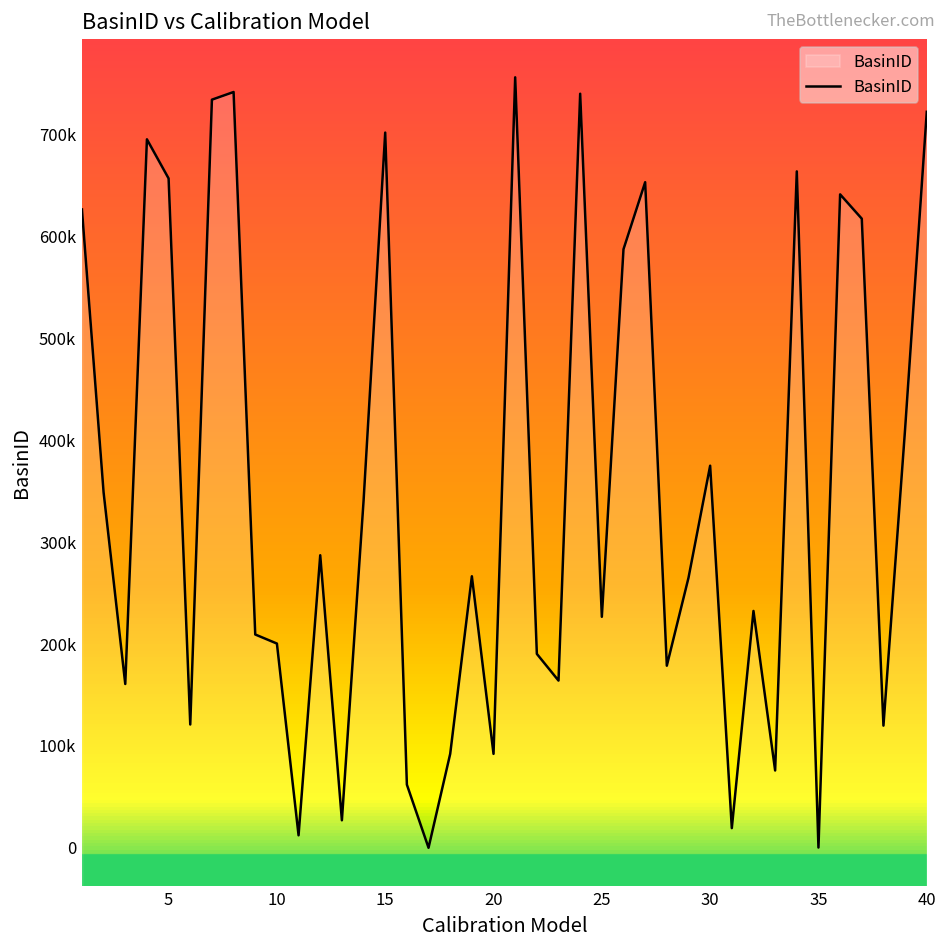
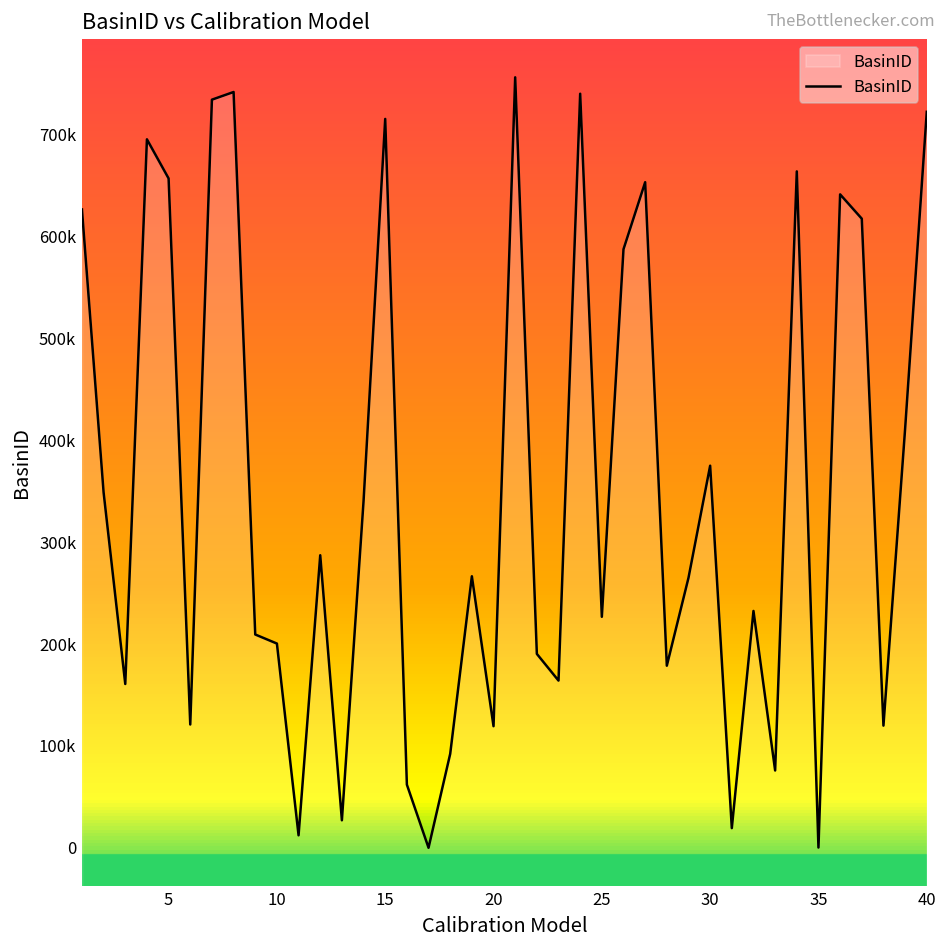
15: 700000 -> 720000
20: 90000 -> 120000
